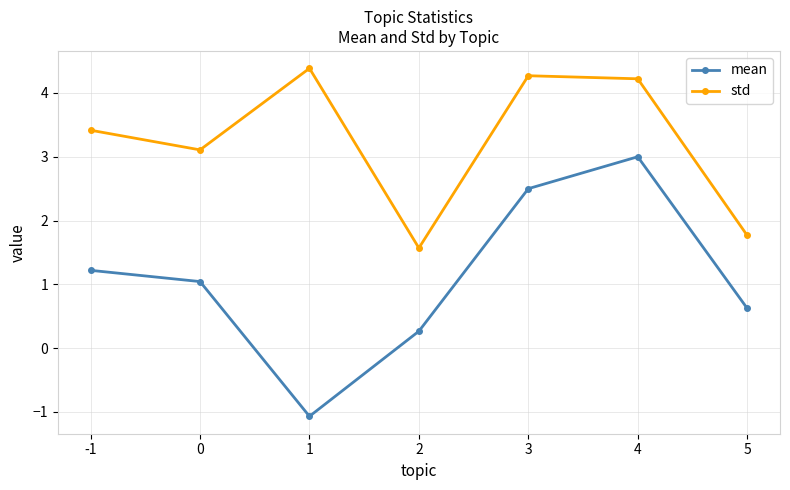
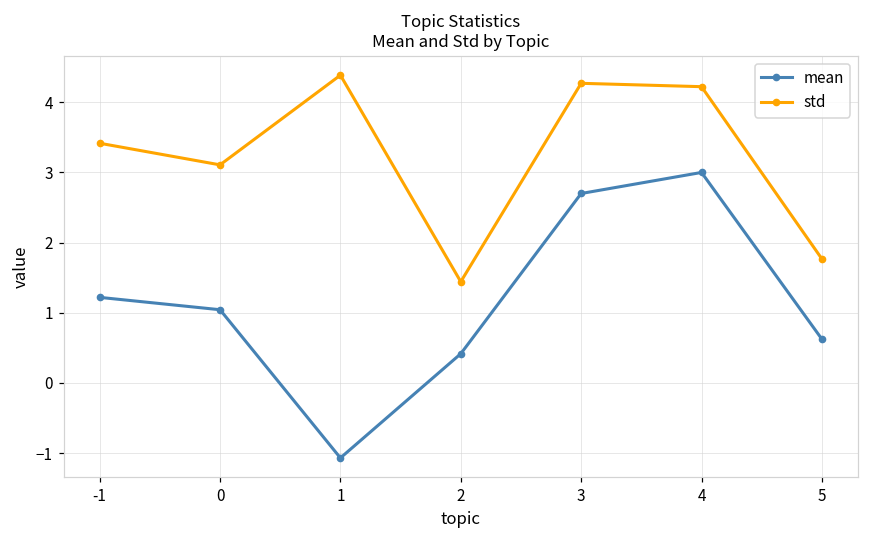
mean, 2: 0.3 -> 0.4
std, 2: 1.6 -> 1.4
mean, 3: 2.5 -> 2.7
